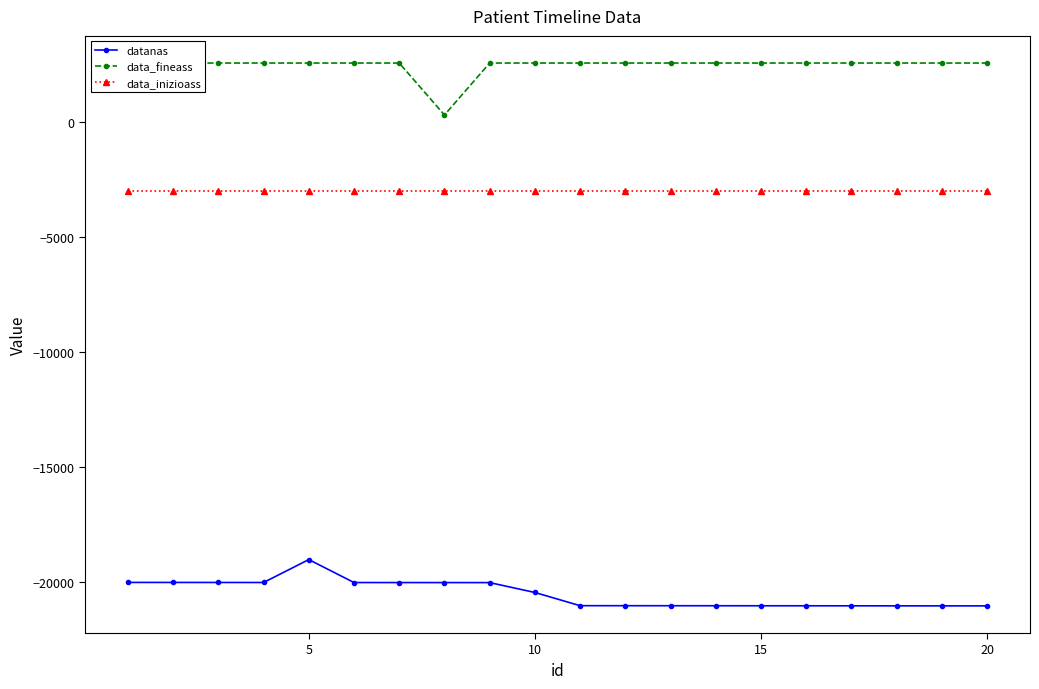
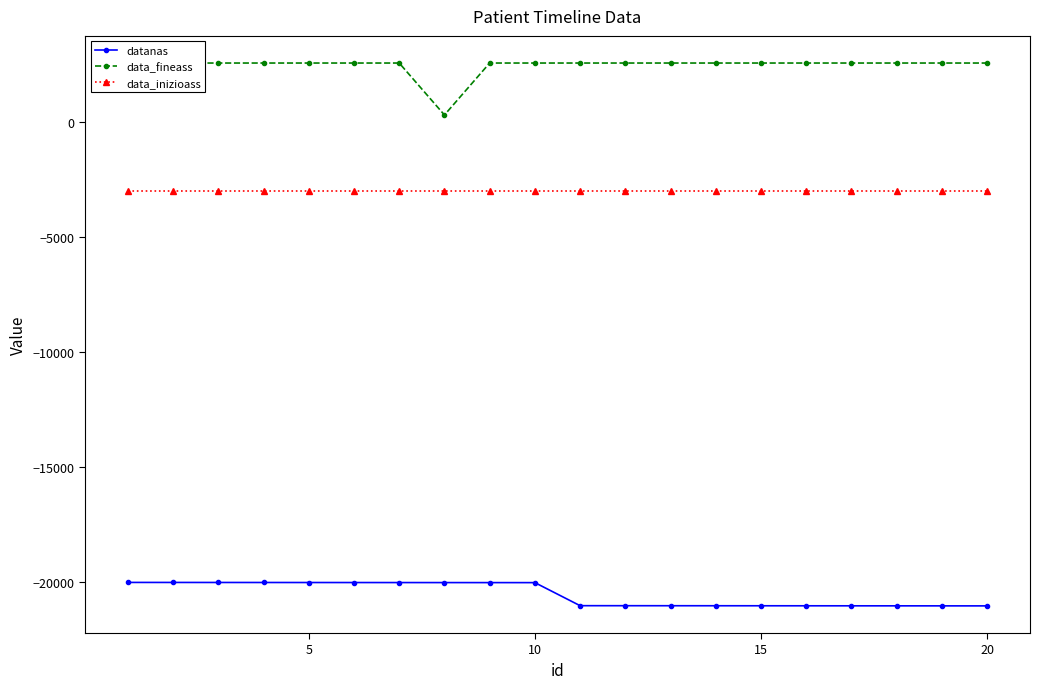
datanas, 5: -19000 -> -20000
datanas, 10: -20400 -> -20000
